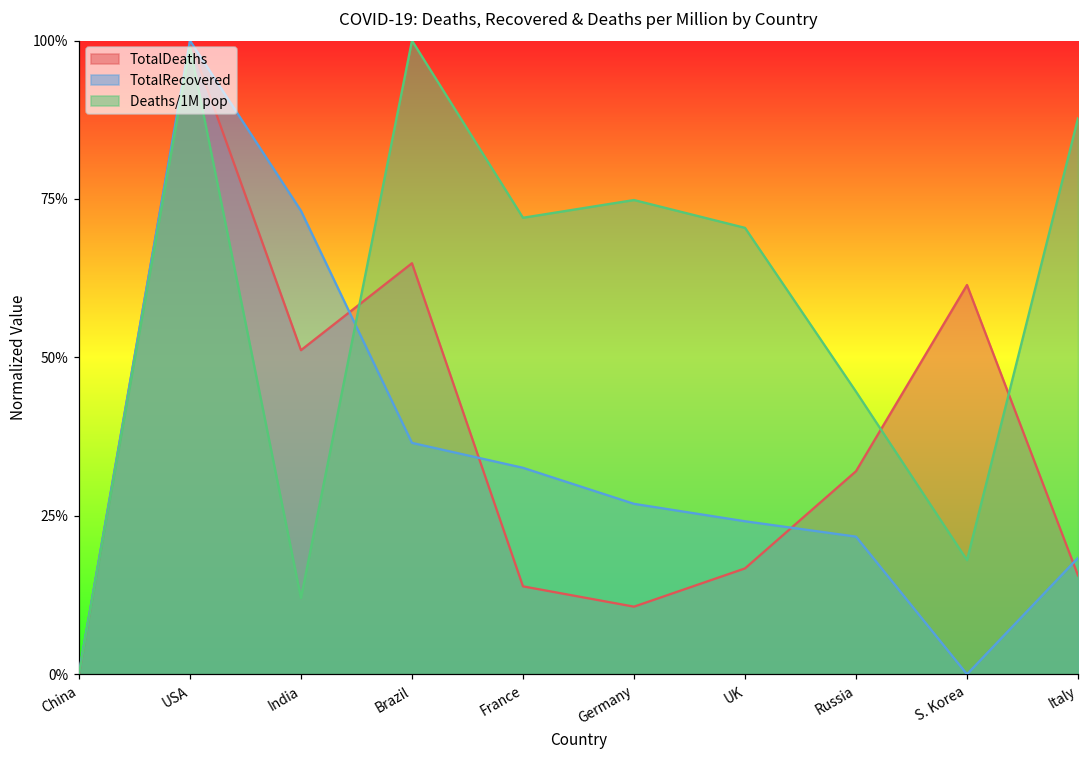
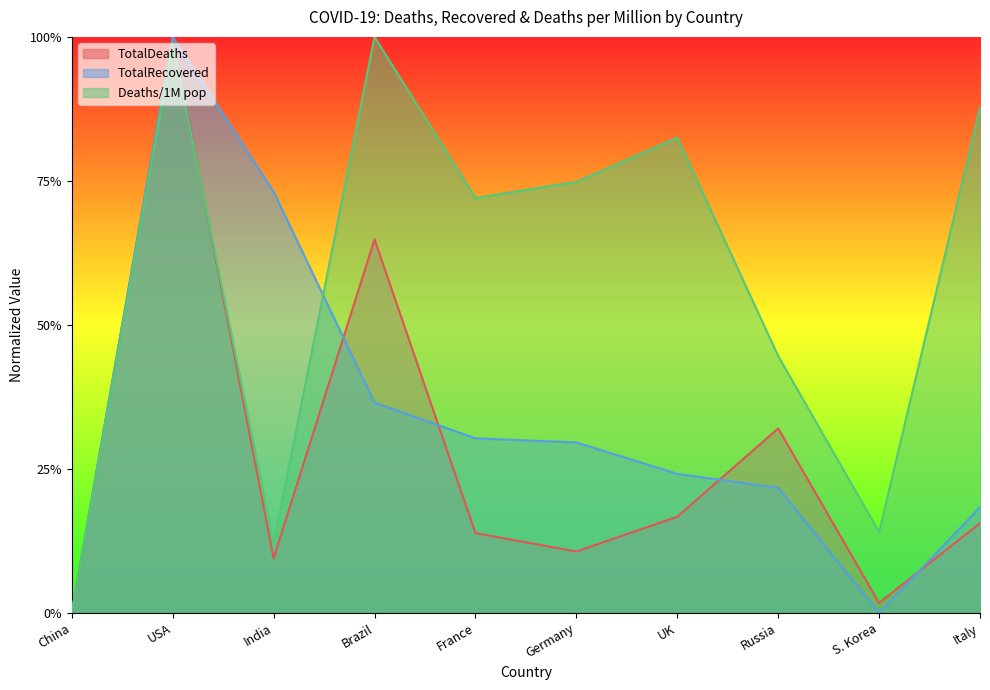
TotalDeaths, India: 51% -> 9%
TotalRecovered, France: 33% -> 30%
TotalRecovered, Germany: 27% -> 30%
Deaths/1M pop, UK: 70% -> 83%
TotalDeaths, S. Korea: 61% -> 2%
Deaths/1M pop, S. Korea: 18% -> 14%
